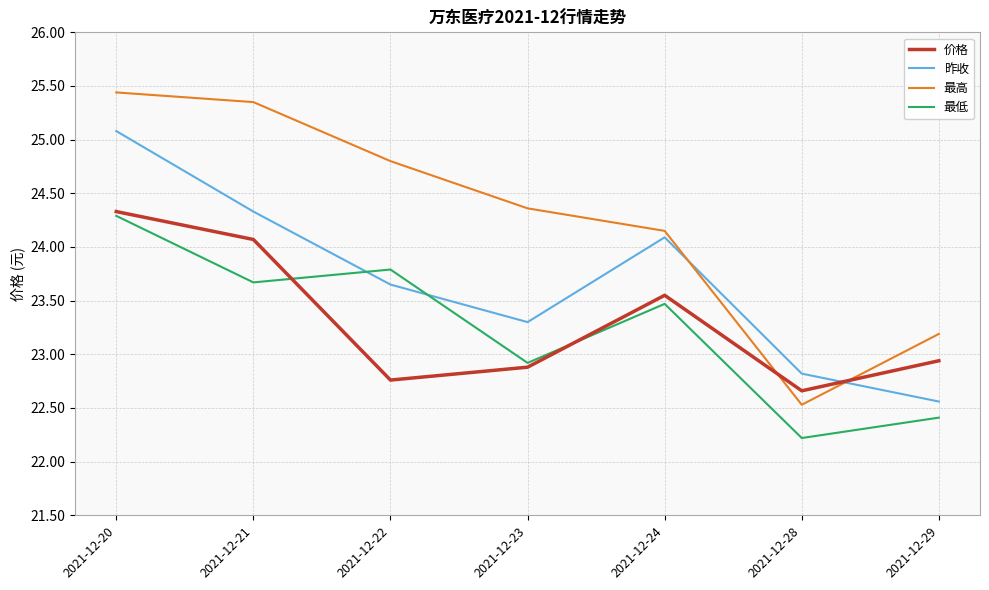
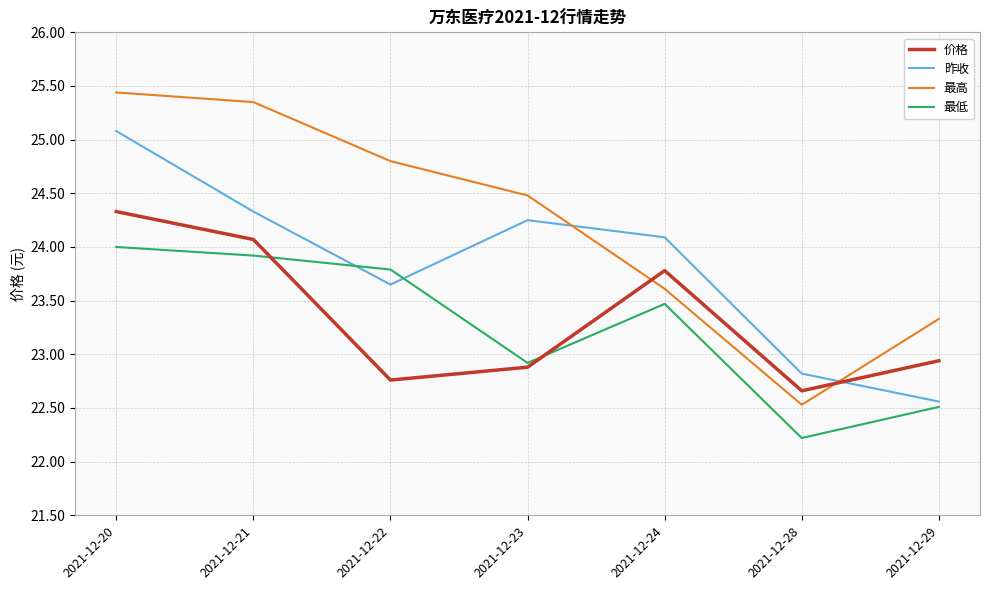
最低, 2021-12-20: 24.29 -> 24.00
最低, 2021-12-21: 23.67 -> 23.92
昨收, 2021-12-23: 23.30 -> 24.25
最高, 2021-12-23: 24.36 -> 24.48
价格, 2021-12-24: 23.55 -> 23.78
最高, 2021-12-24: 24.15 -> 23.61
最高, 2021-12-29: 23.19 -> 23.33
最低, 2021-12-29: 22.41 -> 22.51
